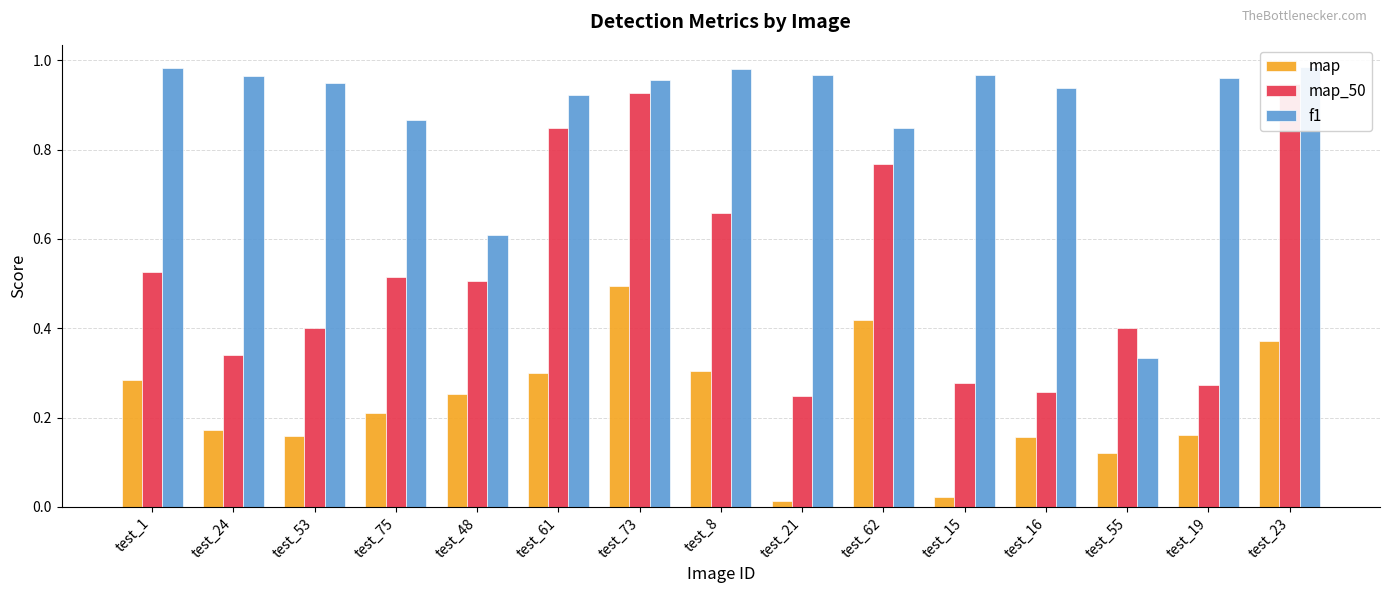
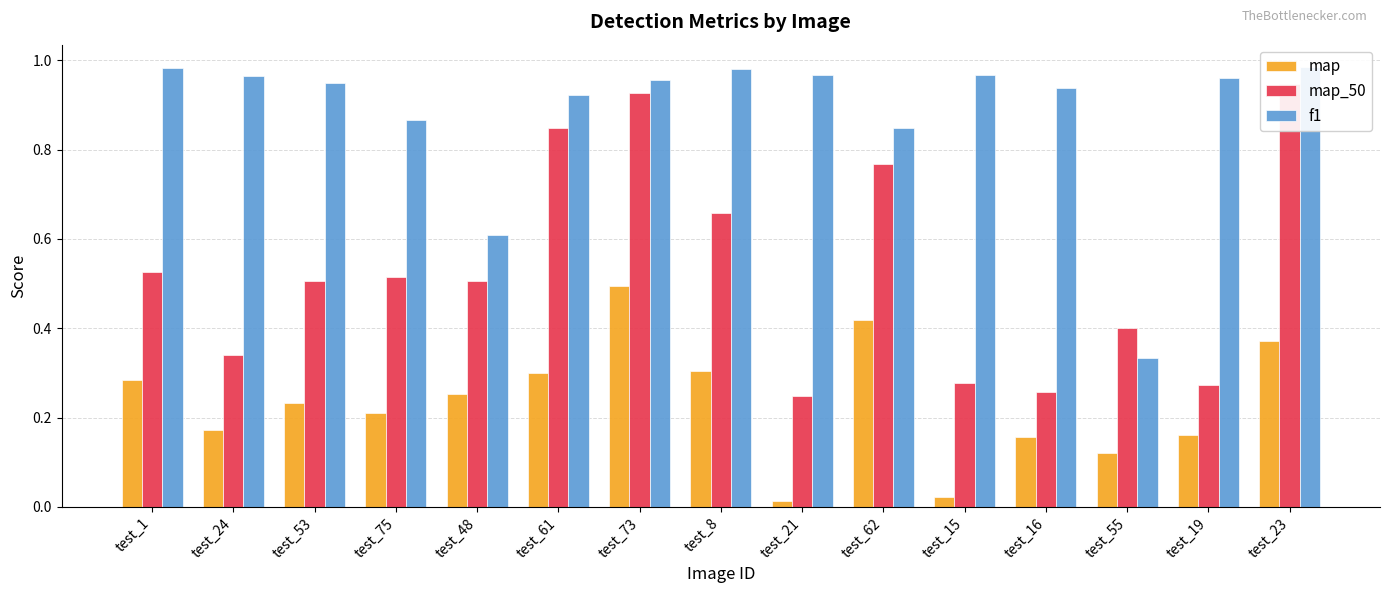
map, test_53: 0.16 -> 0.23
map_50, test_53: 0.40 -> 0.50
